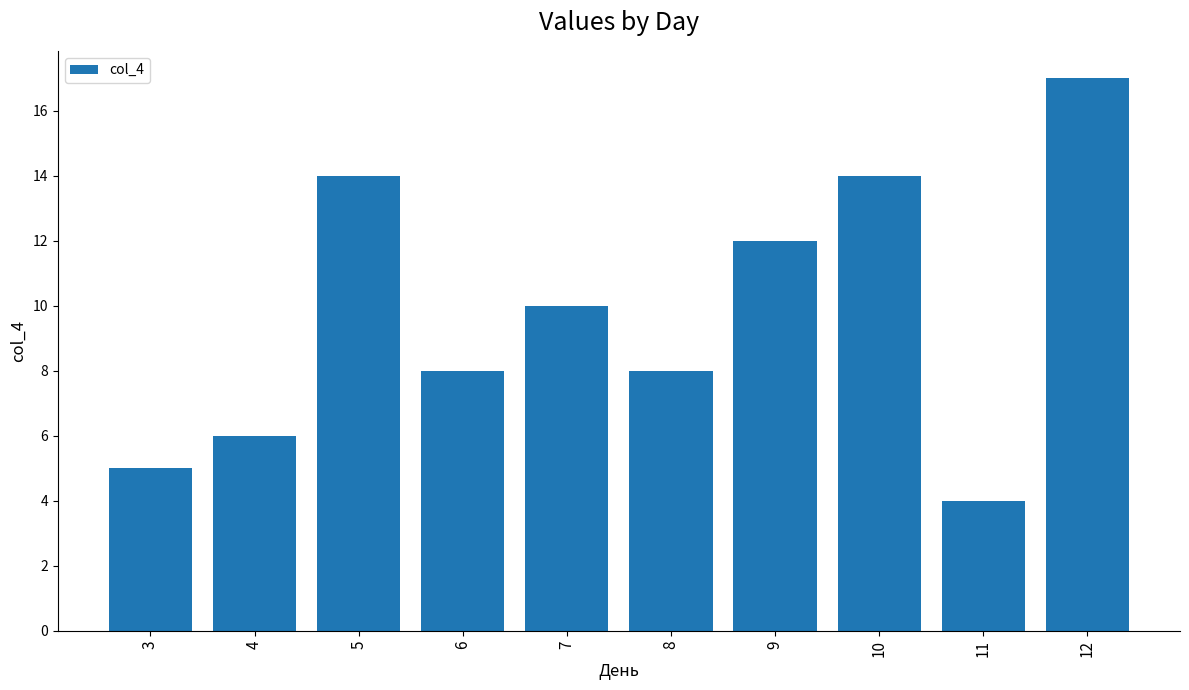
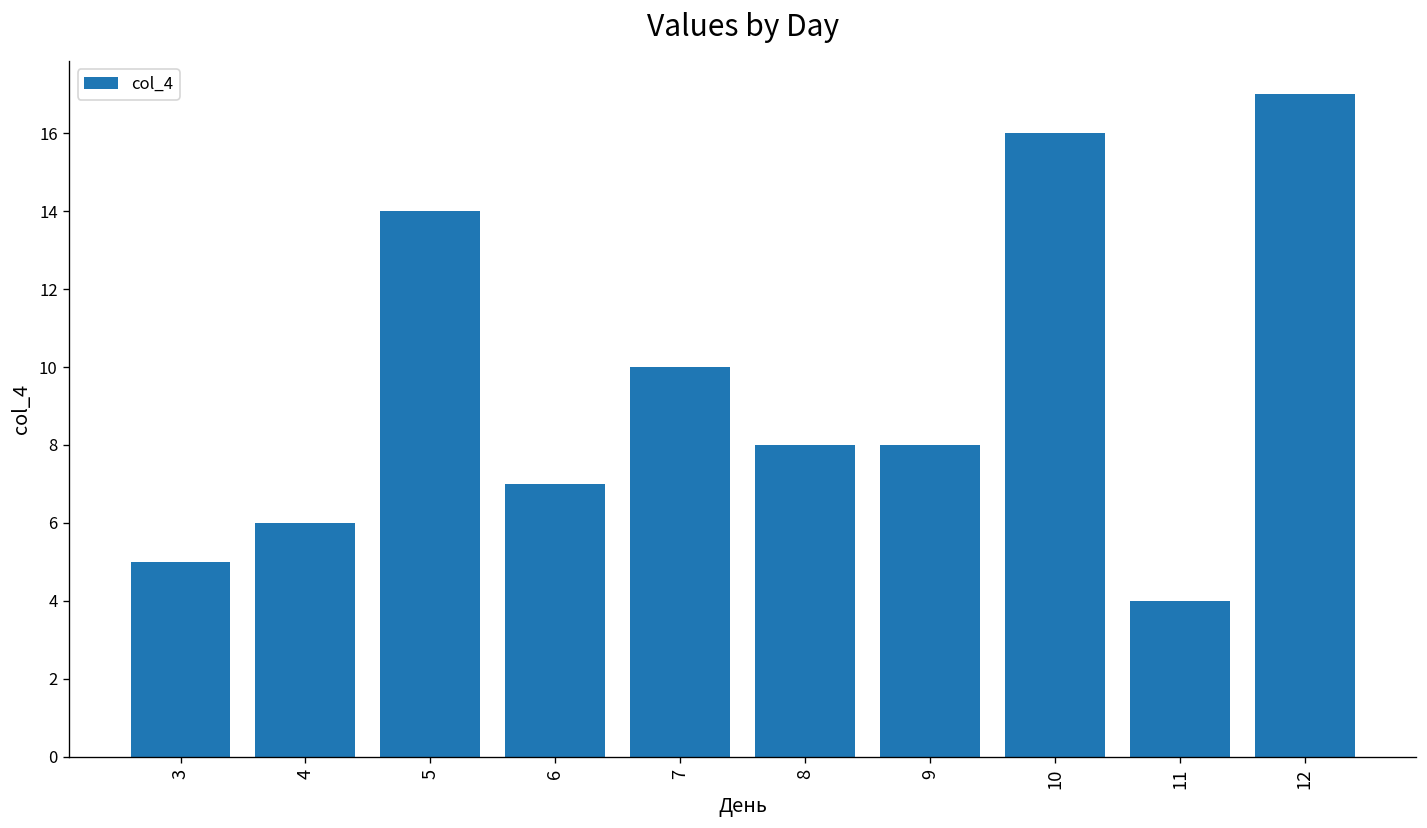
6: 8 -> 7
9: 12 -> 8
10: 14 -> 16
